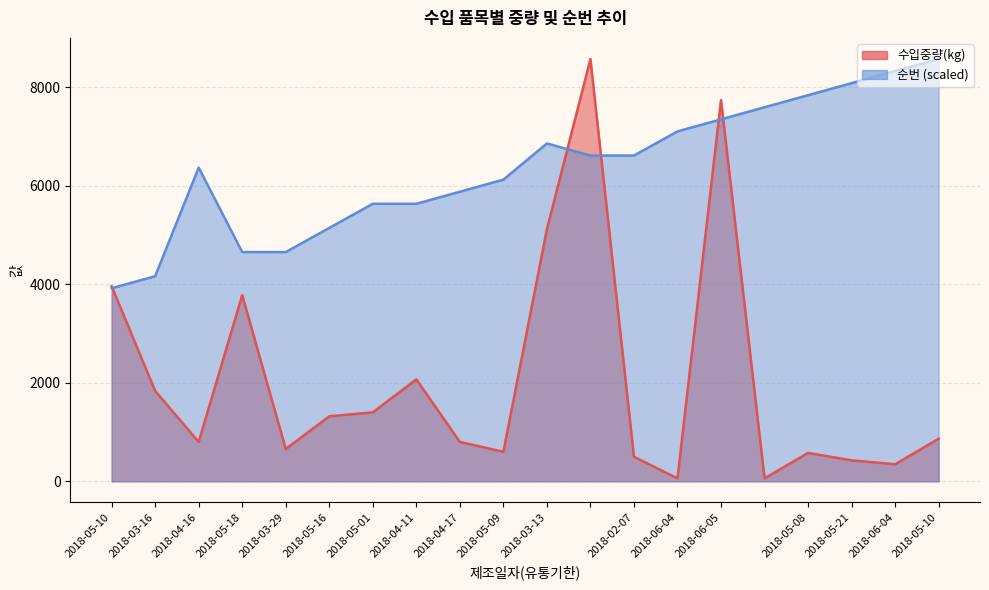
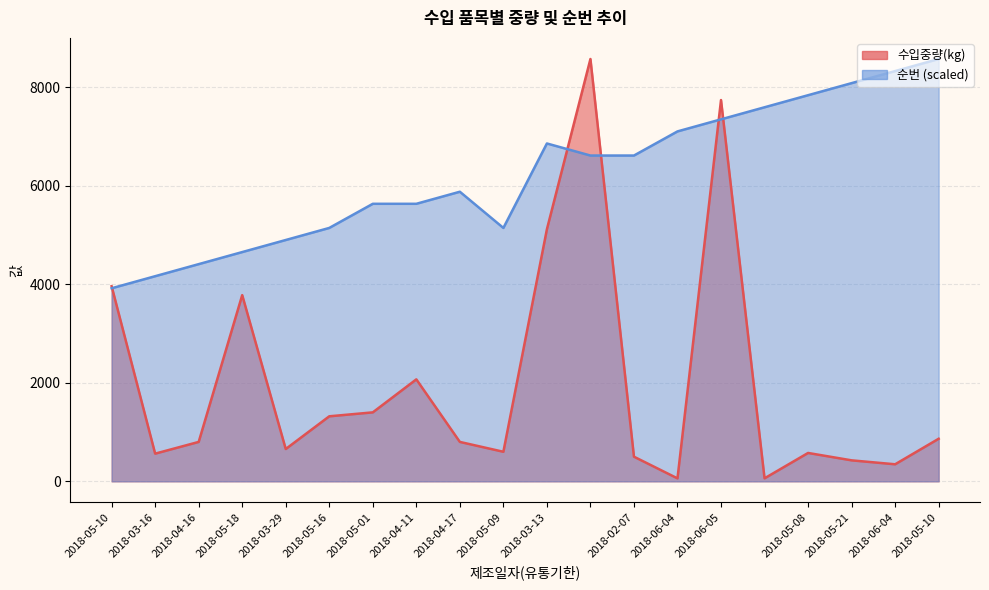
수입중량(kg), 2018-03-16: 1800 -> 600
순번 (scaled), 2018-04-16: 6400 -> 4400
순번 (scaled), 2018-03-29: 4700 -> 4900
순번 (scaled), 2018-05-09: 6100 -> 5100
